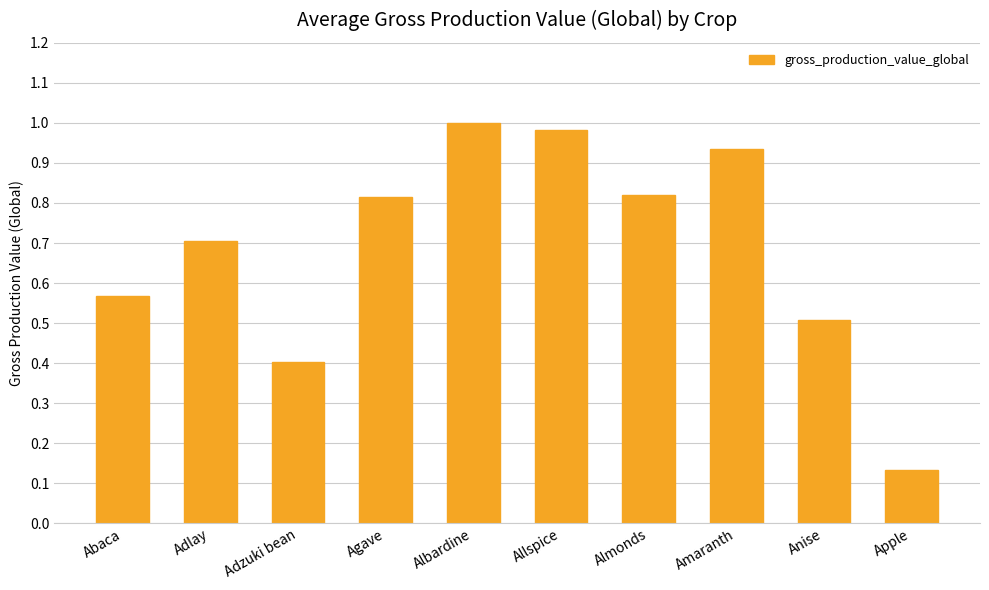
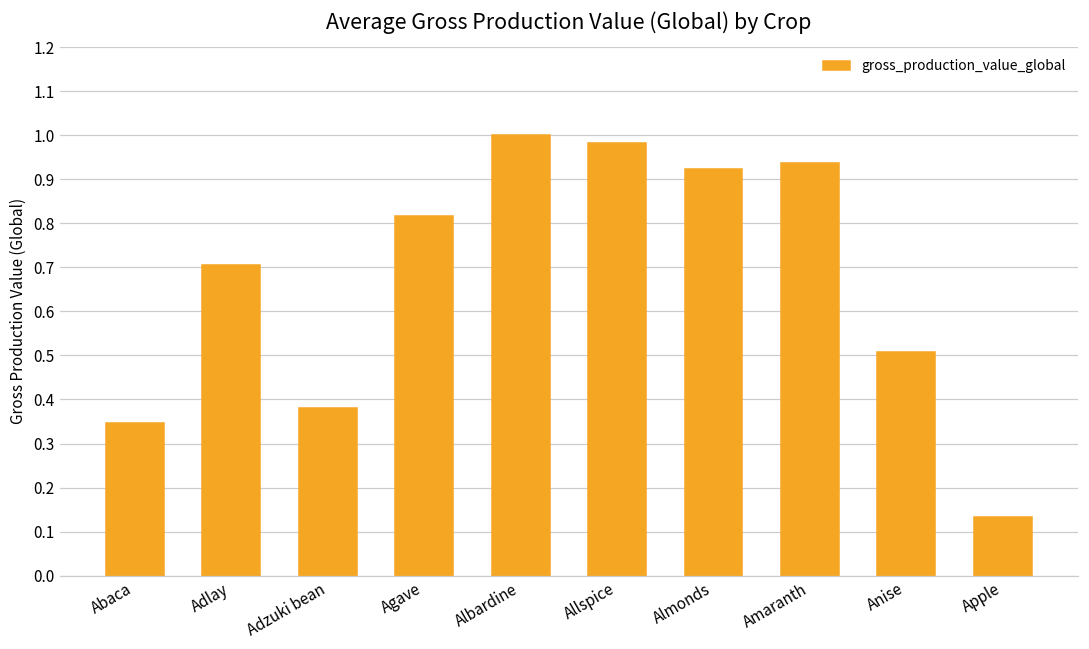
Abaca: 0.57 -> 0.35
Adzuki bean: 0.40 -> 0.38
Almonds: 0.82 -> 0.92
